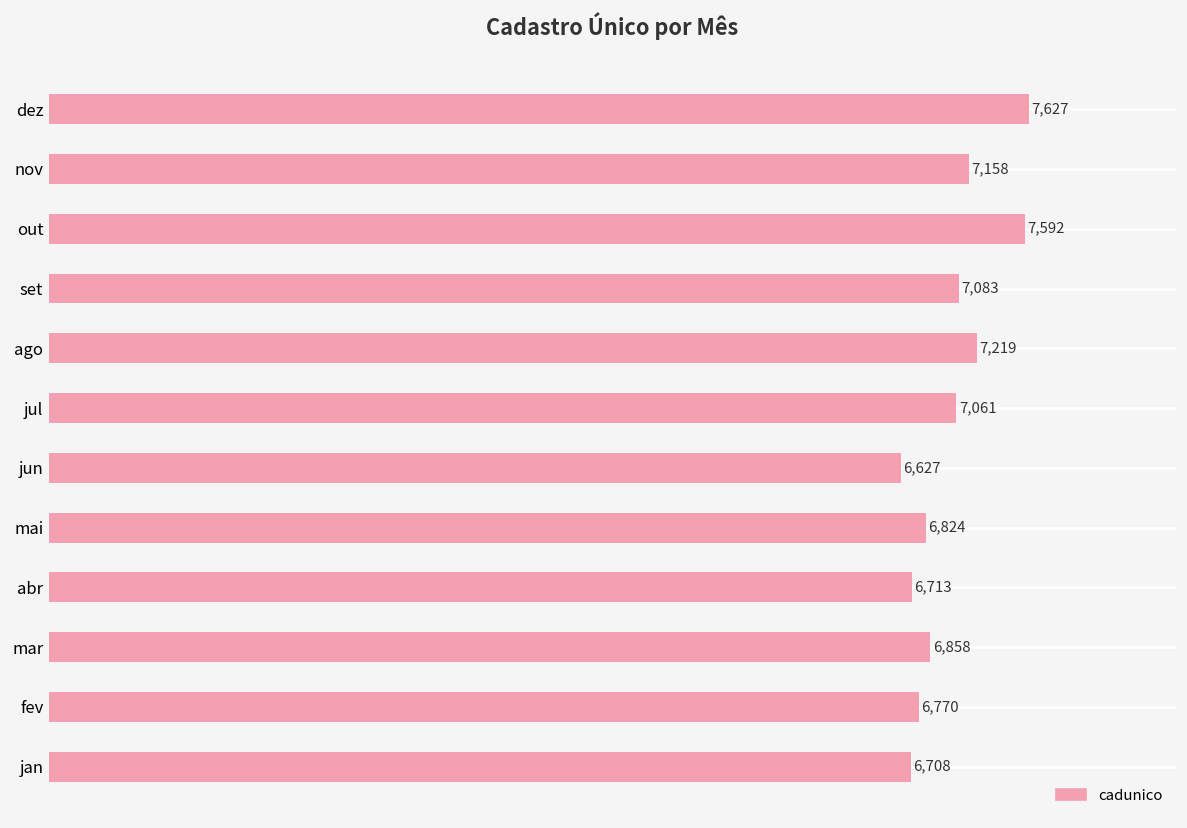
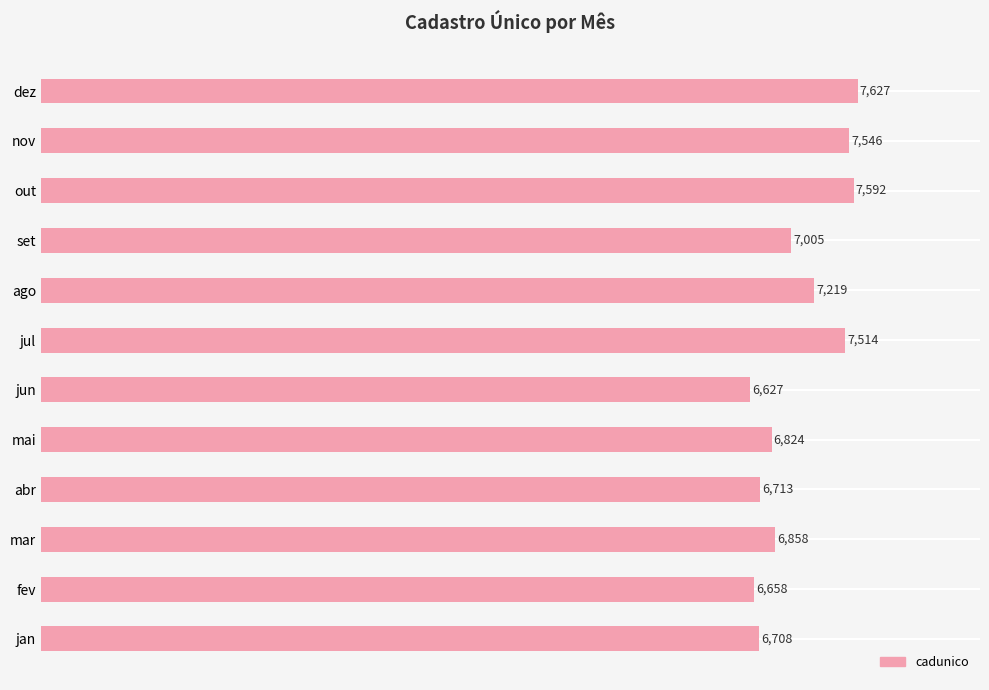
nov: 7,158 -> 7,546
set: 7,083 -> 7,005
jul: 7,061 -> 7,514
fev: 6,770 -> 6,658
